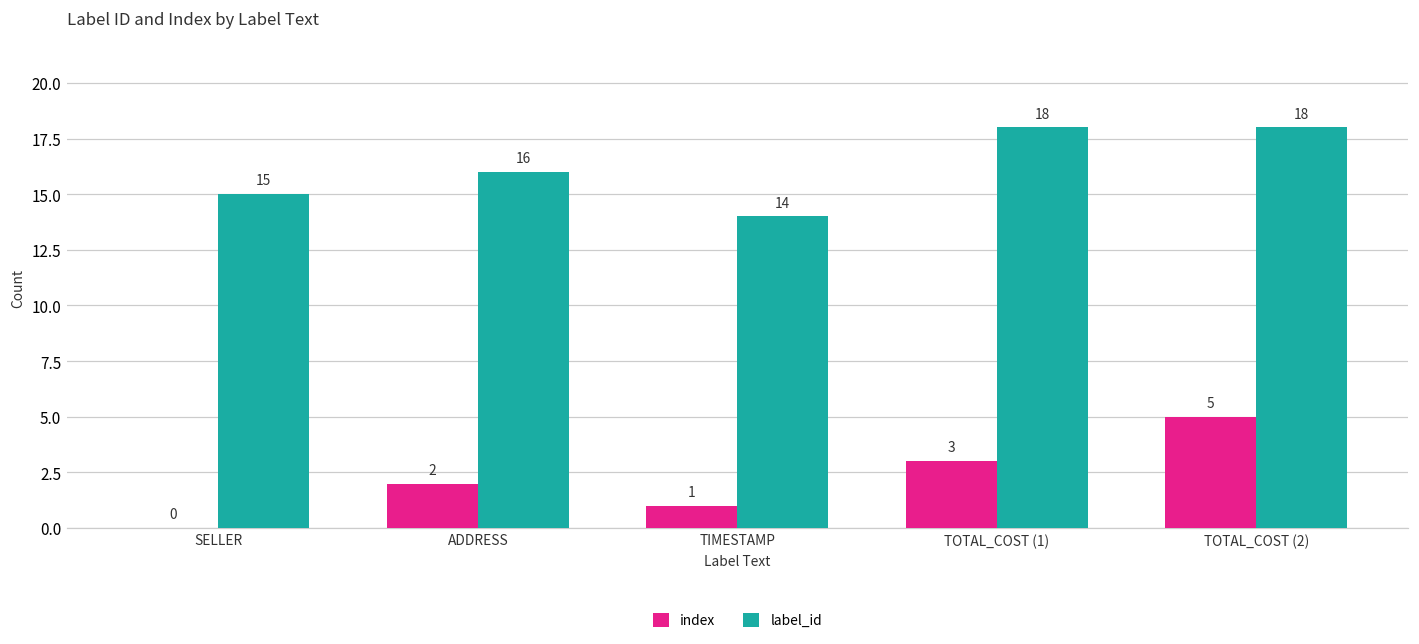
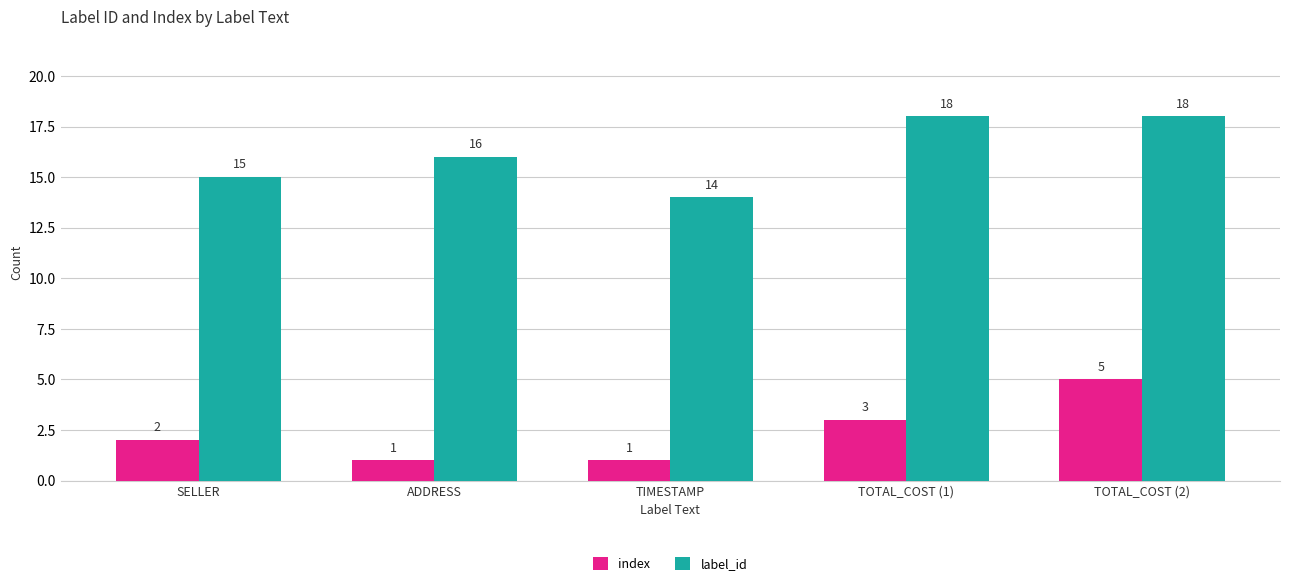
index, SELLER: 0 -> 2
index, ADDRESS: 2 -> 1
